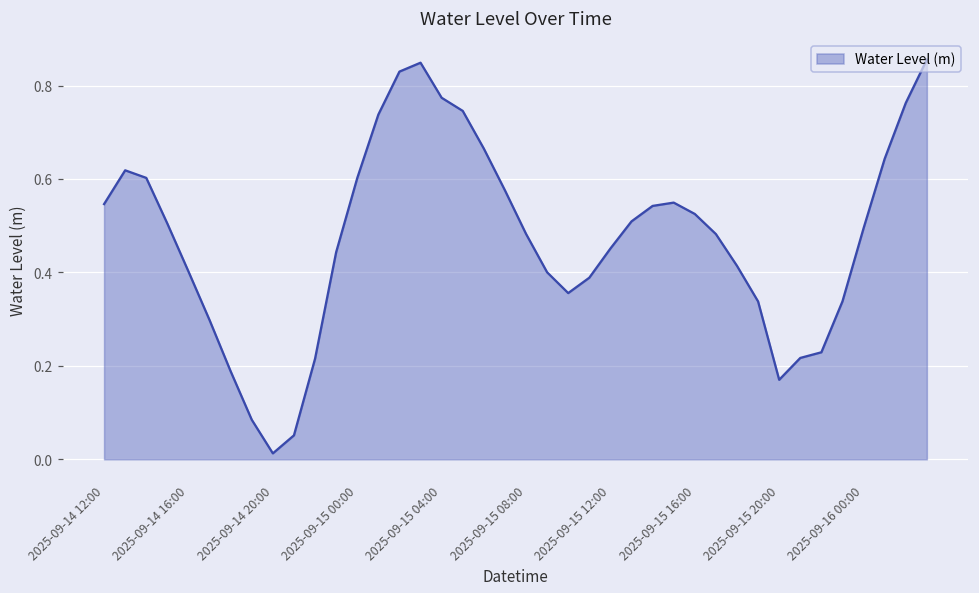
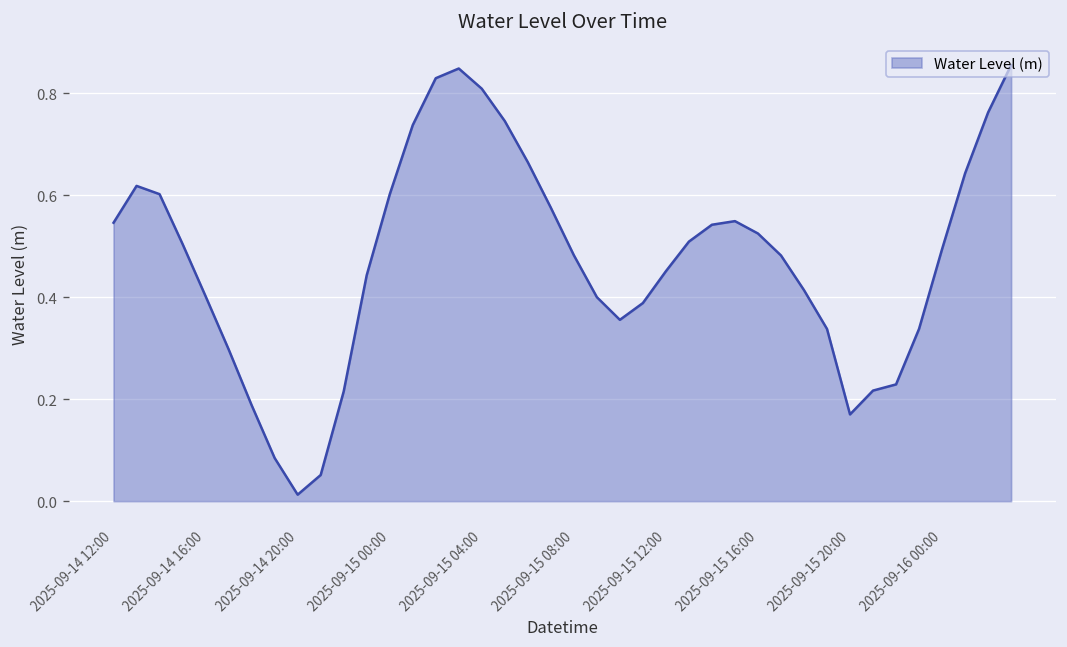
2025-09-15 04:00: 0.77 -> 0.81
